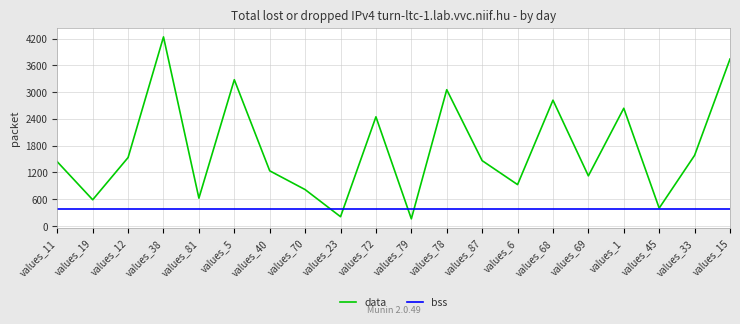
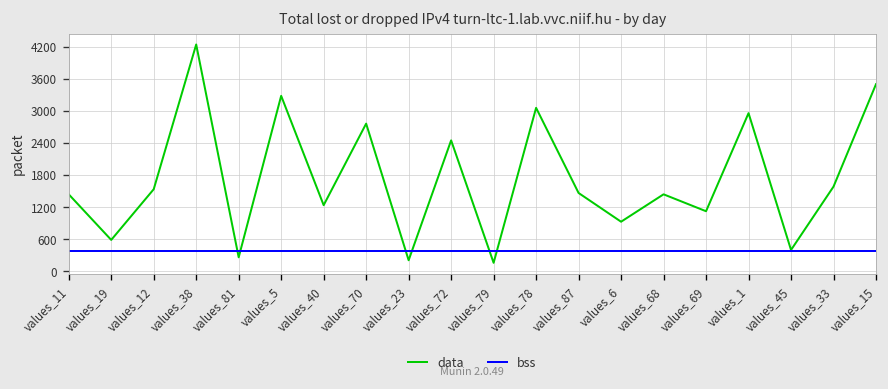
data, values_81: 600 -> 300
data, values_70: 800 -> 2800
data, values_68: 2800 -> 1400
data, values_1: 2600 -> 3000
data, values_15: 3700 -> 3500
